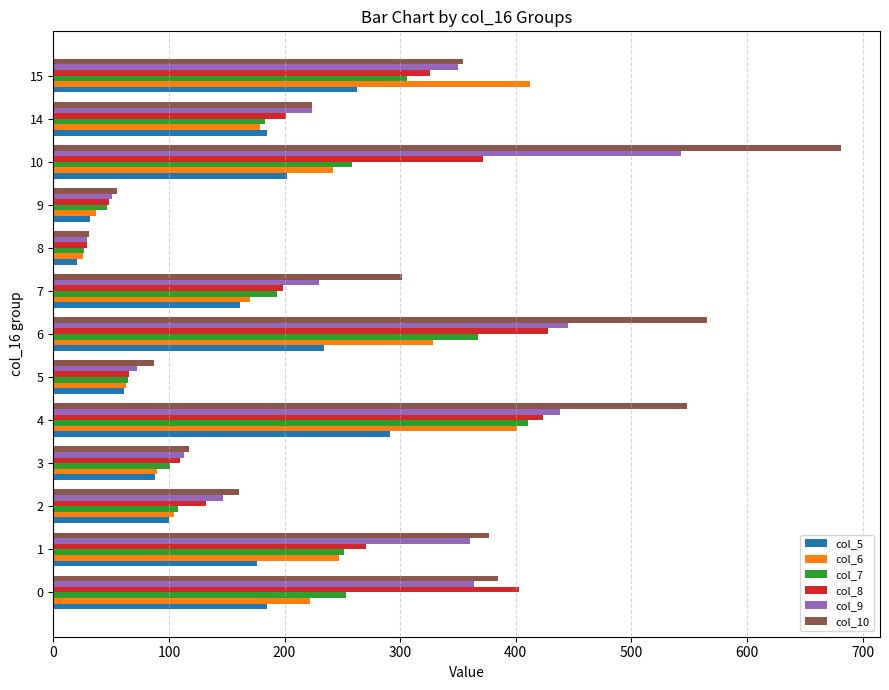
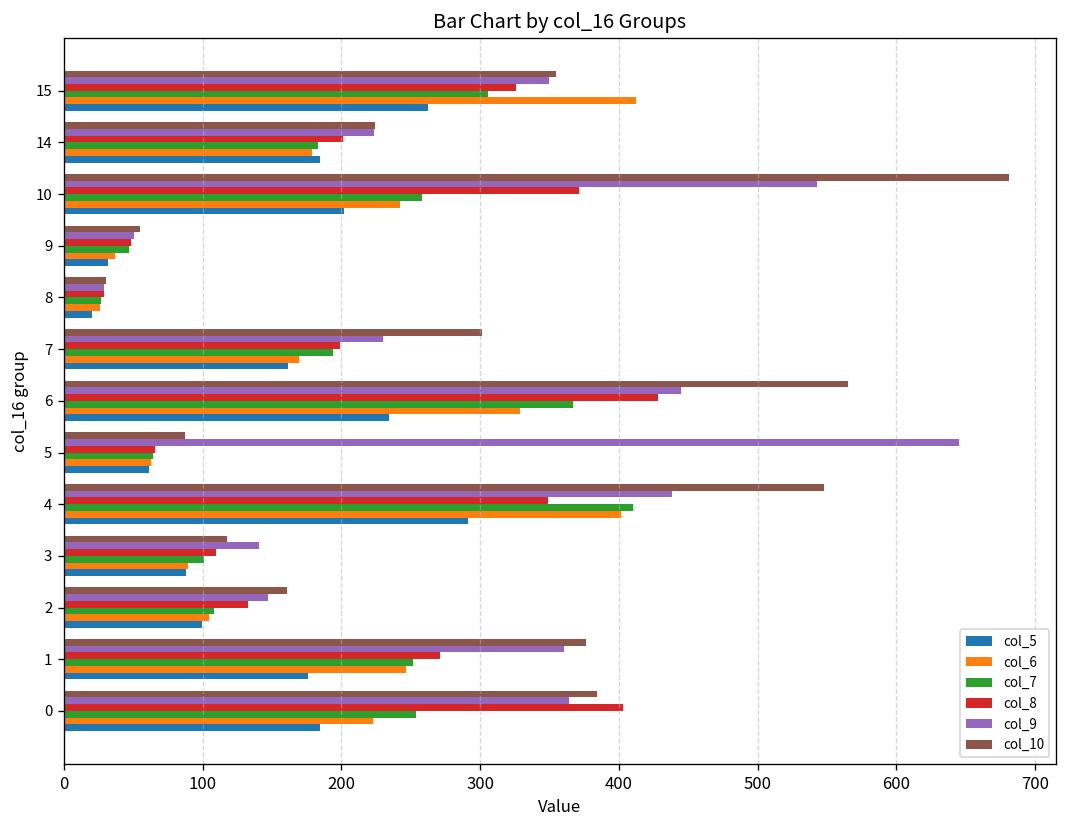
col_9, 5: 72 -> 645
col_8, 4: 423 -> 349
col_9, 3: 113 -> 140
